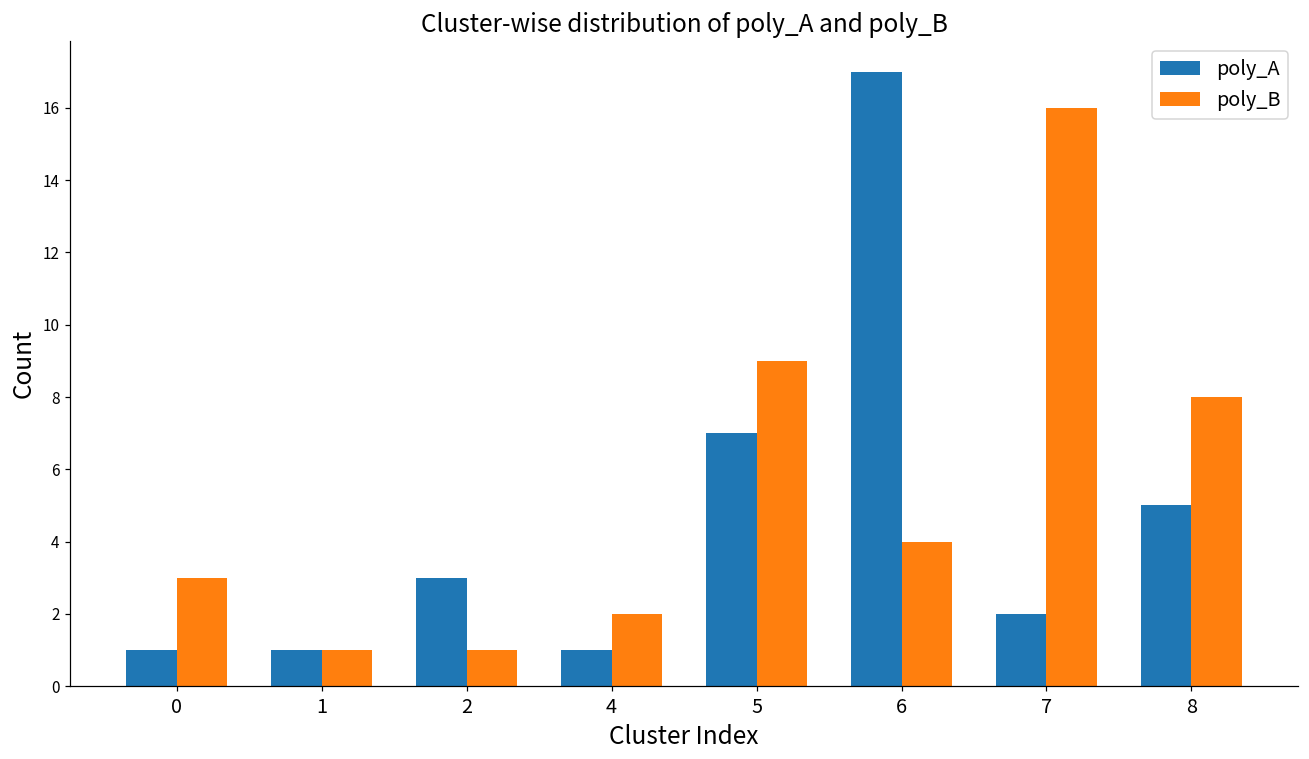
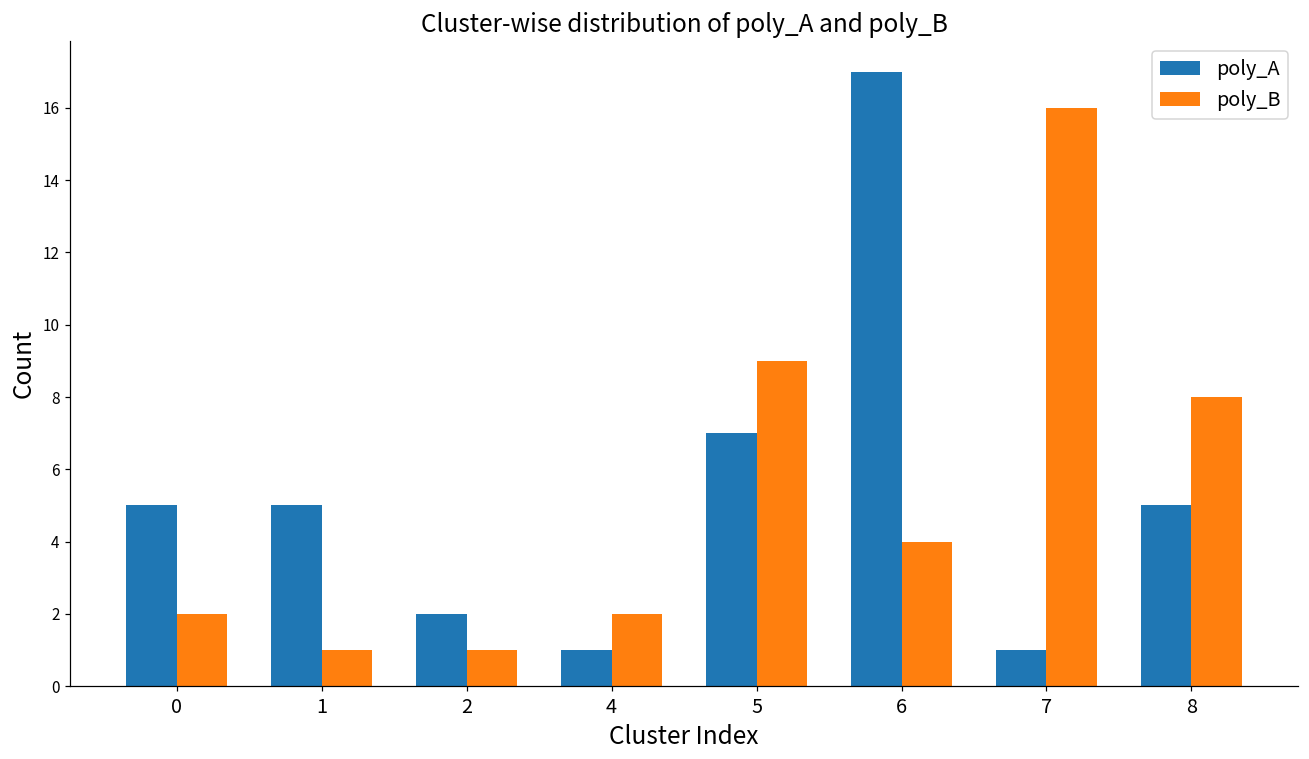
poly_A, 0: 1 -> 5
poly_B, 0: 3 -> 2
poly_A, 1: 1 -> 5
poly_A, 2: 3 -> 2
poly_A, 7: 2 -> 1
